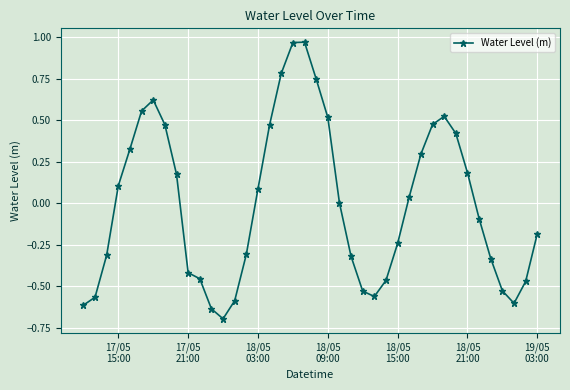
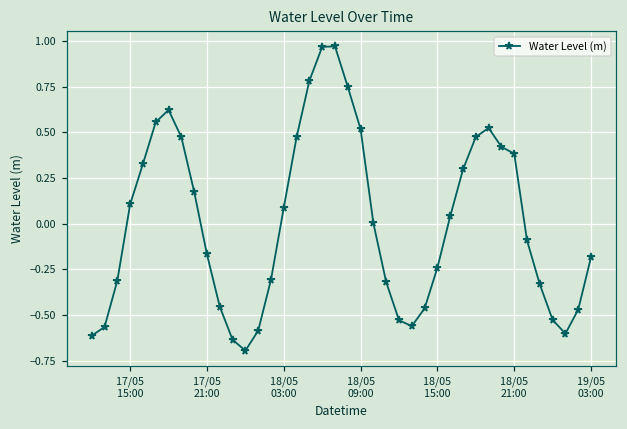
17/05 21:00: -0.42 -> -0.17
18/05 21:00: 0.18 -> 0.38
